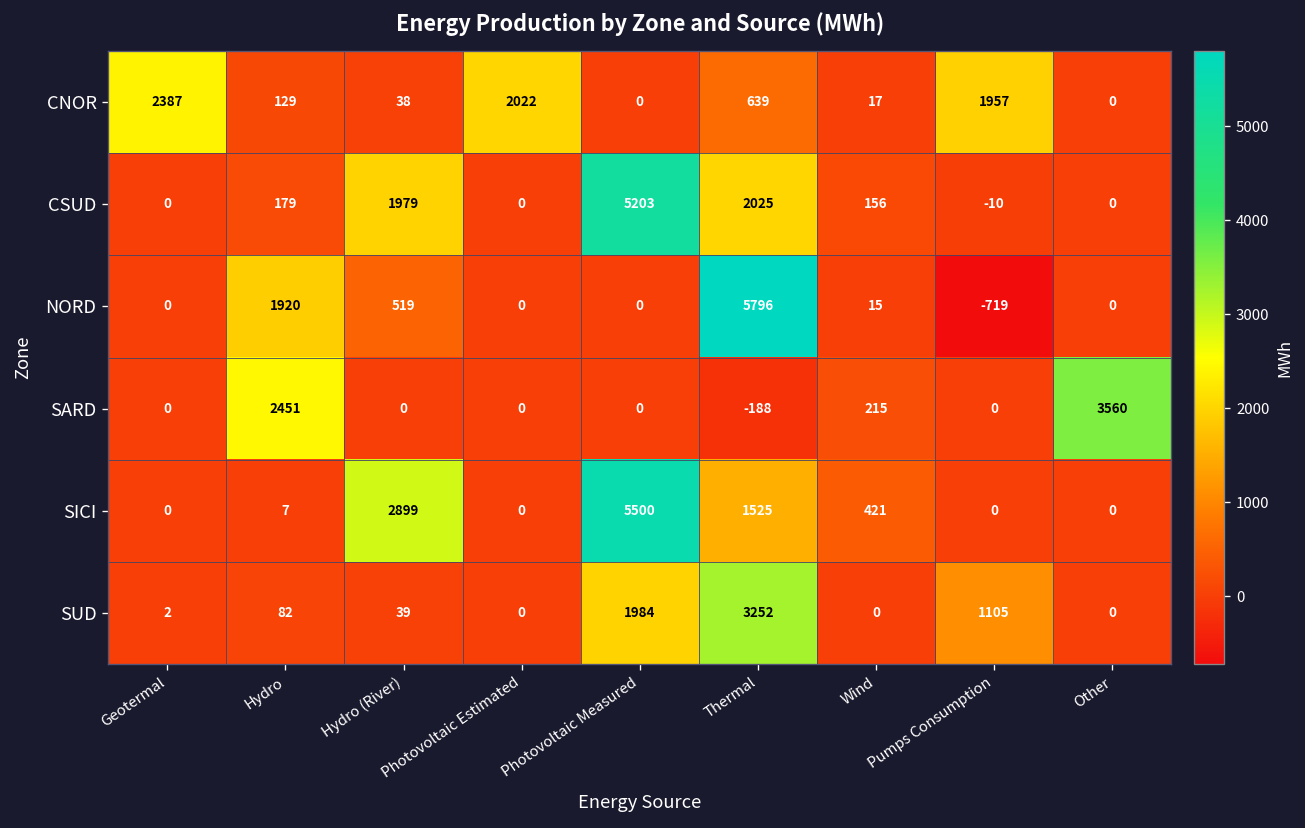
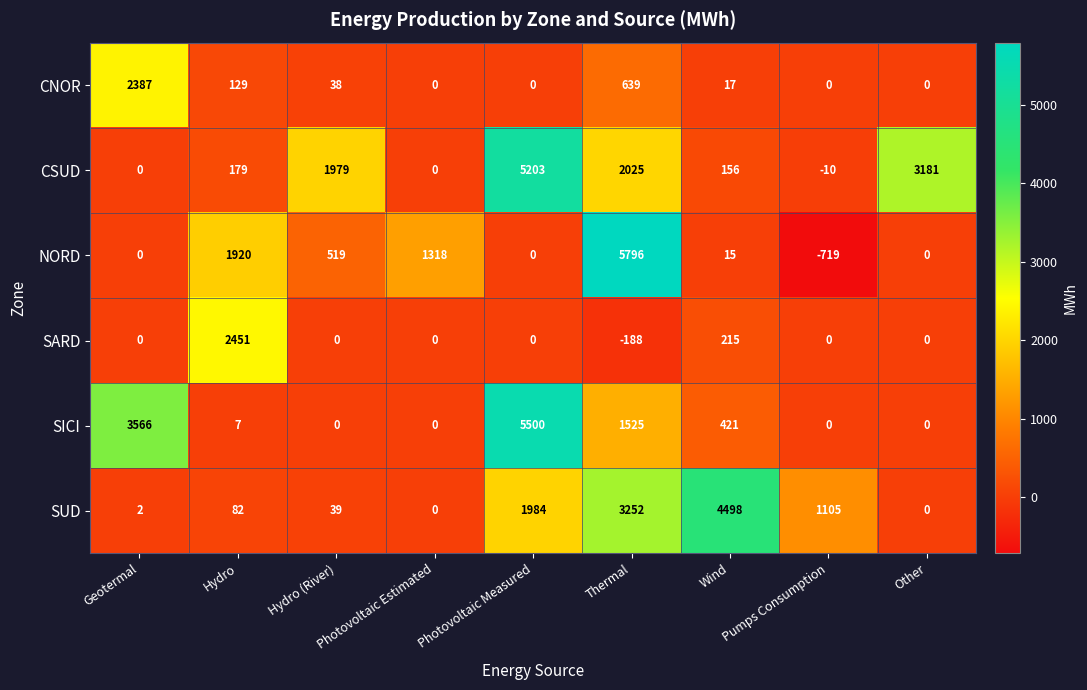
CNOR, Photovoltaic Estimated: 2022 -> 0
CNOR, Pumps Consumption: 1957 -> 0
CSUD, Other: 0 -> 3181
NORD, Photovoltaic Estimated: 0 -> 1318
SARD, Other: 3560 -> 0
SICI, Geotermal: 0 -> 3566
SICI, Hydro (River): 2899 -> 0
SUD, Wind: 0 -> 4498
